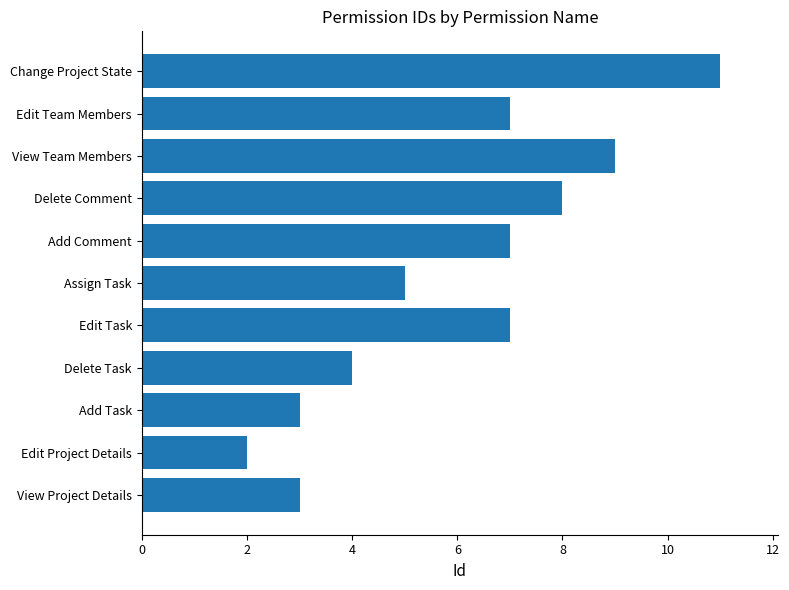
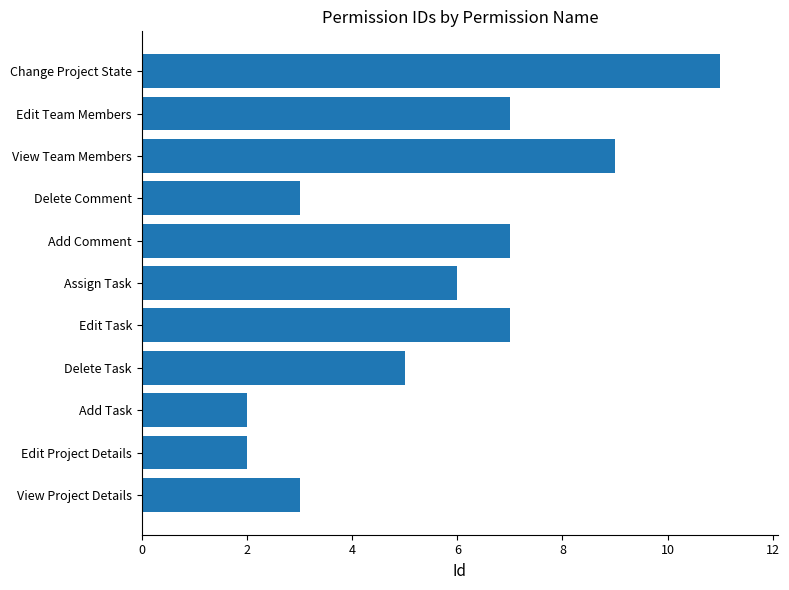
Delete Comment: 8 -> 3
Assign Task: 5 -> 6
Delete Task: 4 -> 5
Add Task: 3 -> 2
